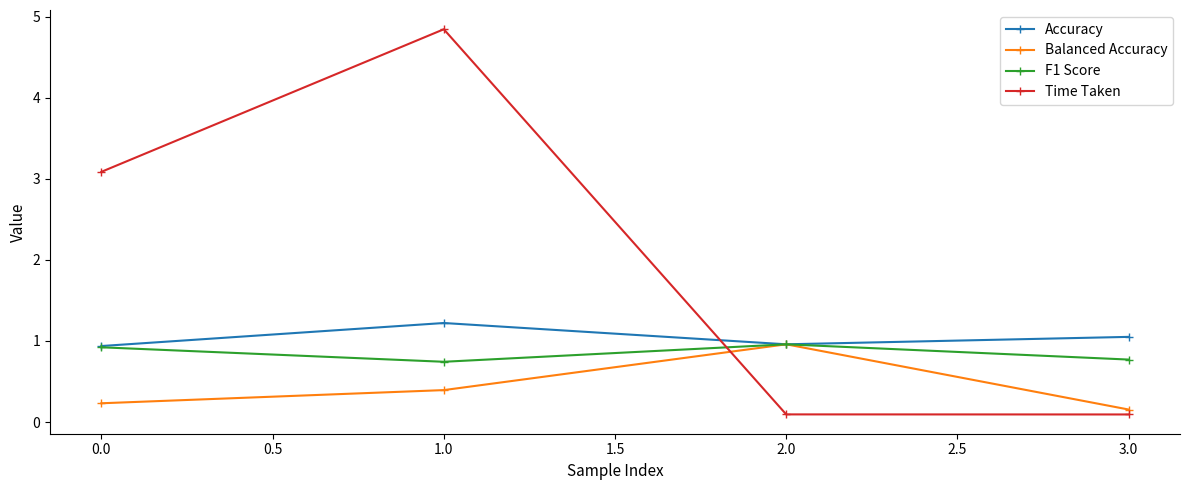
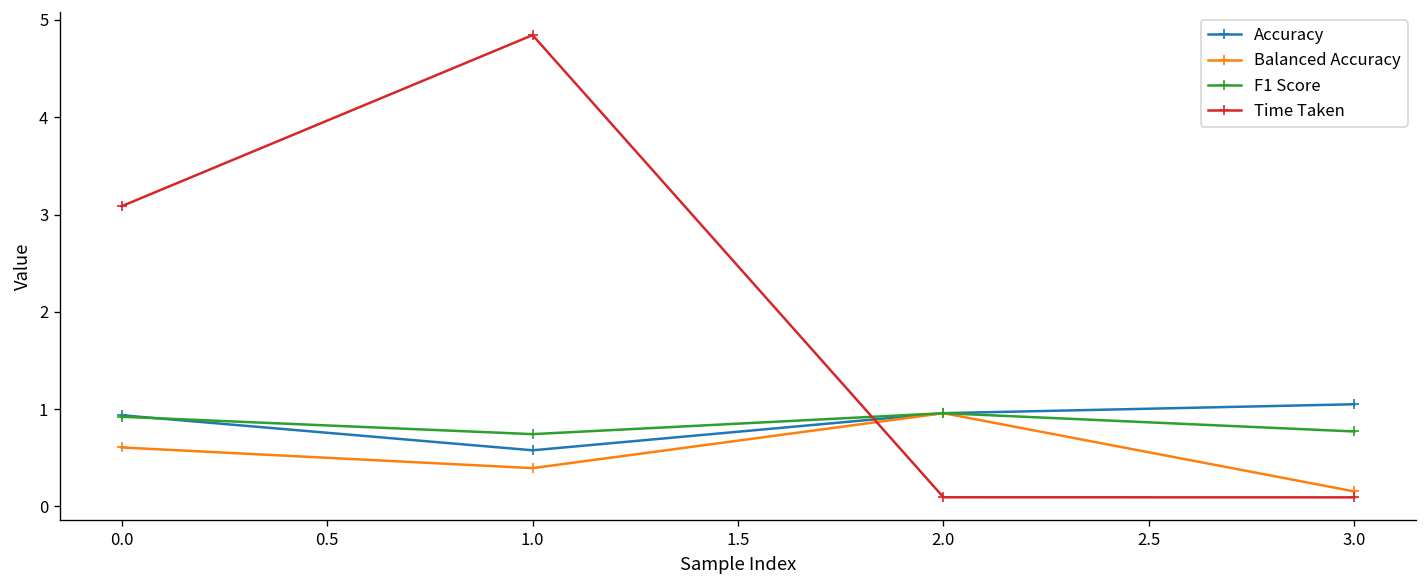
Balanced Accuracy, 0.0: 0.2 -> 0.6
Accuracy, 1.0: 1.2 -> 0.6
